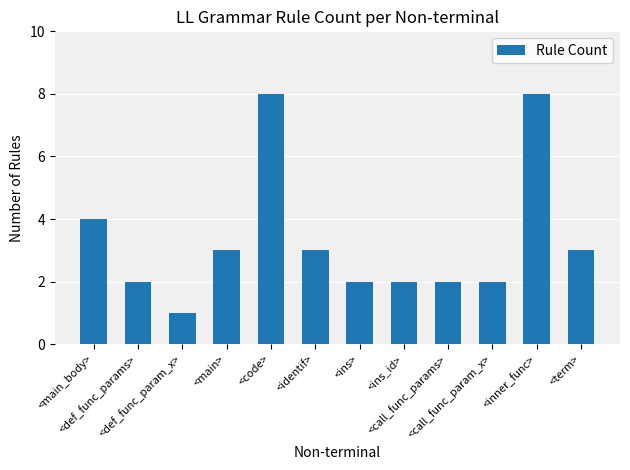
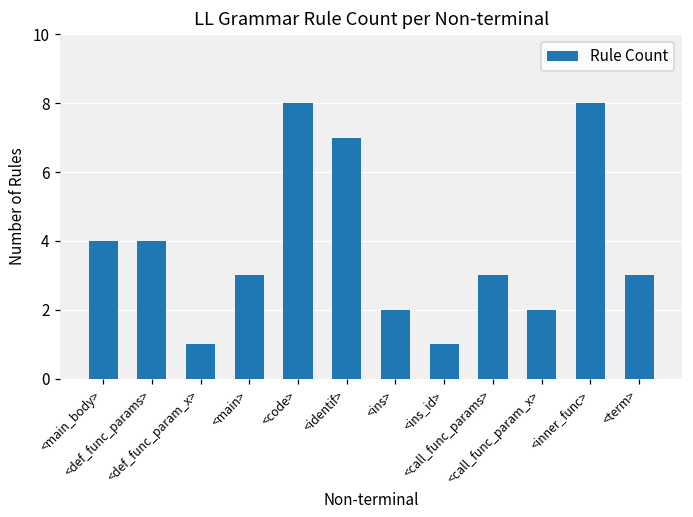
<def_func_params>: 2 -> 4
<identif>: 3 -> 7
<ins_id>: 2 -> 1
<call_func_params>: 2 -> 3
